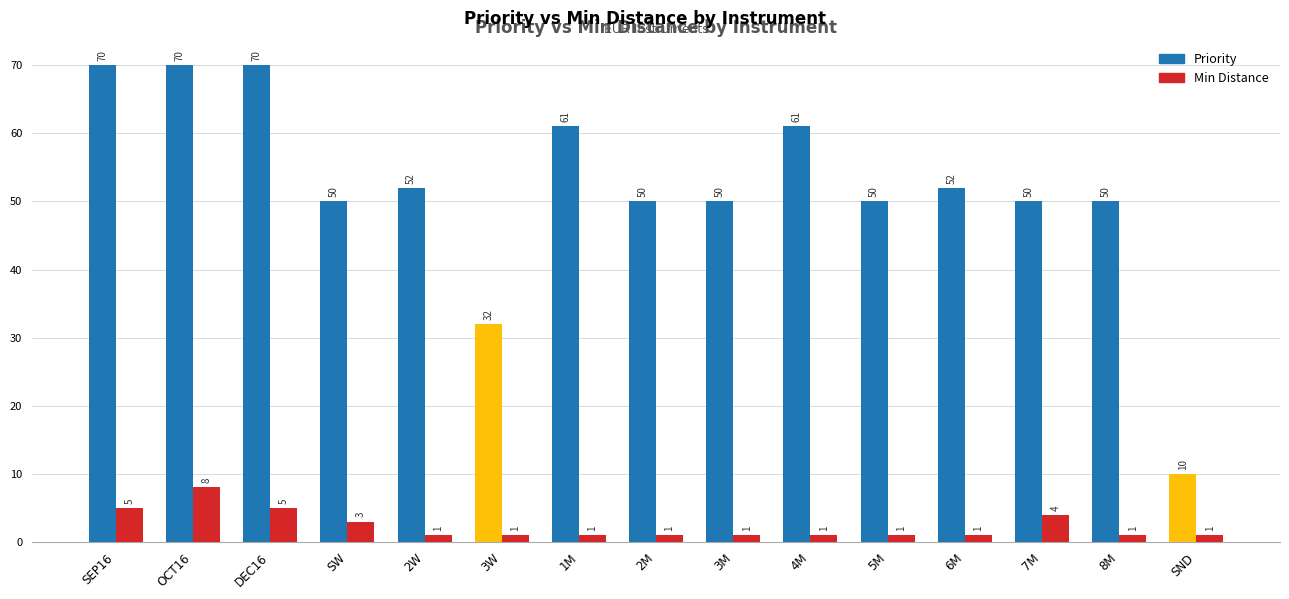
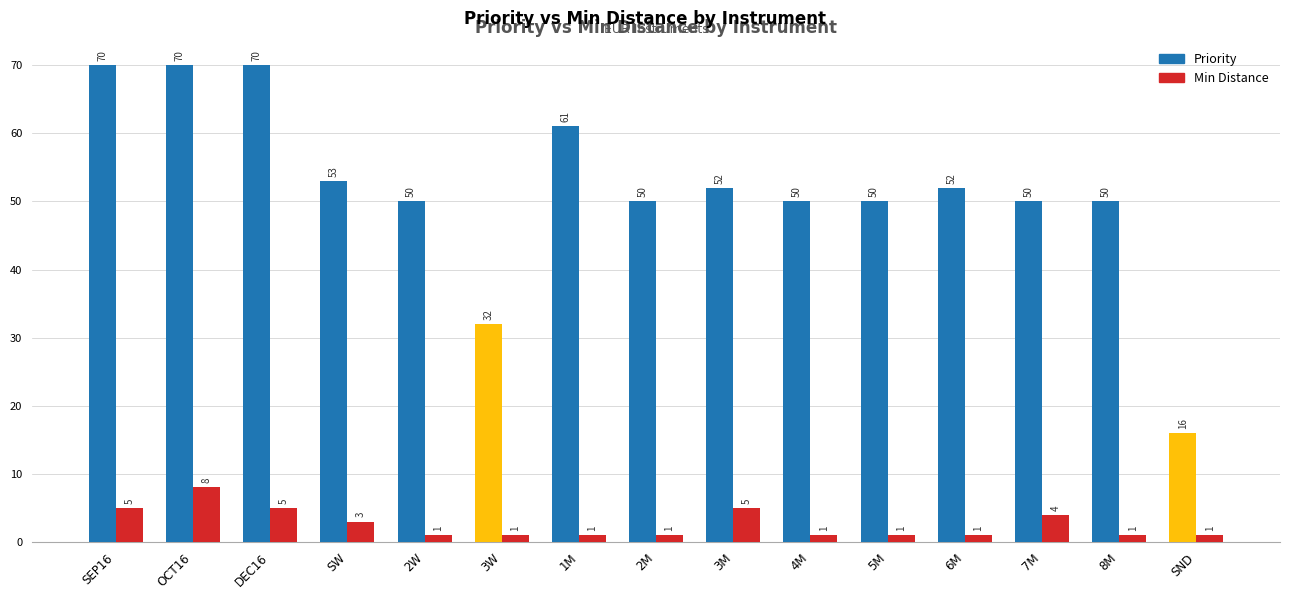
Priority, SW: 50 -> 53
Priority, 2W: 52 -> 50
Priority, 3M: 50 -> 52
Min Distance, 3M: 1 -> 5
Priority, 4M: 61 -> 50
Priority, SND: 10 -> 16
